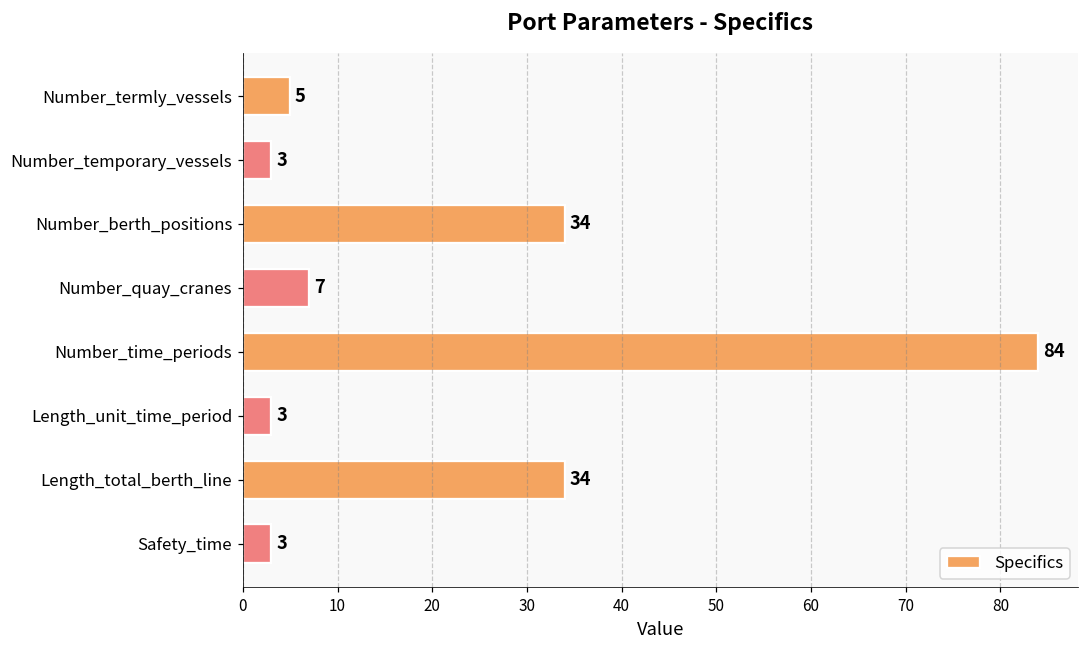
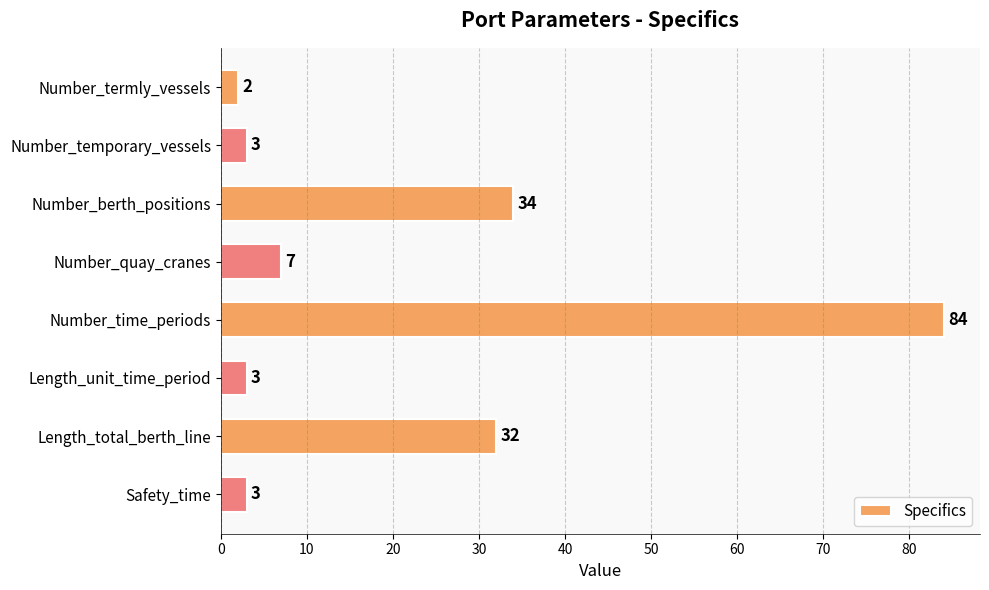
Number_termly_vessels: 5 -> 2
Length_total_berth_line: 34 -> 32
